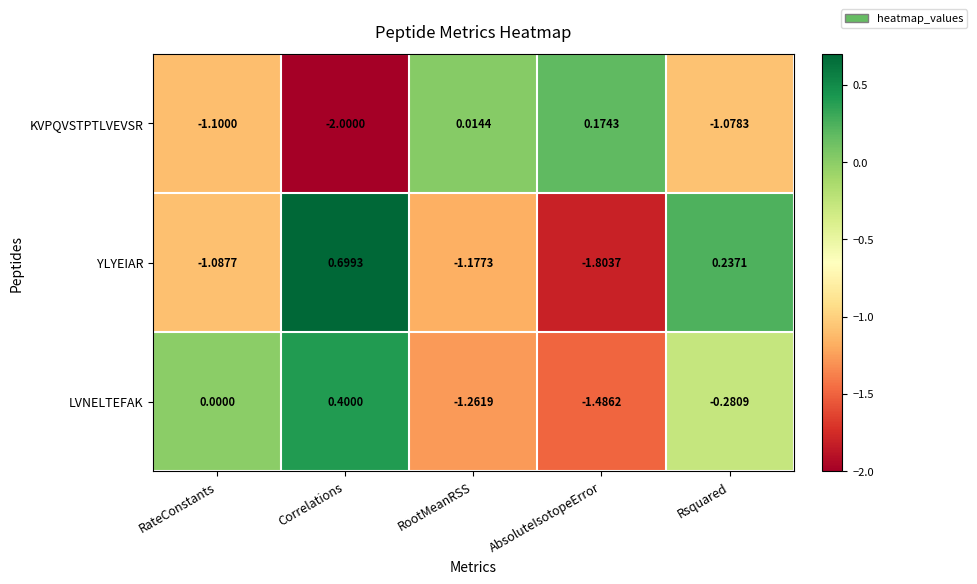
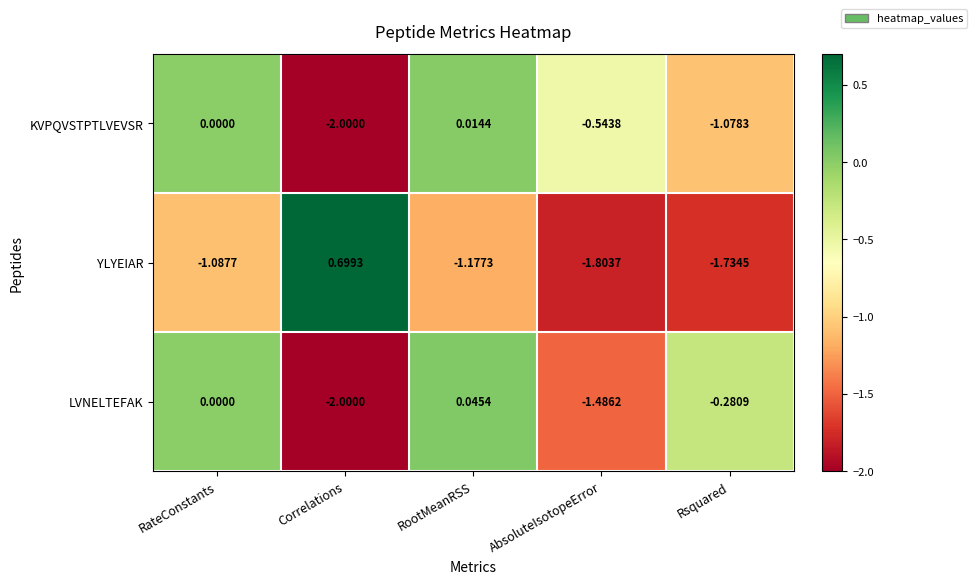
KVPQVSTPTLVEVSR, RateConstants: -1.1000 -> 0.0000
KVPQVSTPTLVEVSR, AbsoluteIsotopeError: 0.1743 -> -0.5438
YLYEIAR, Rsquared: 0.2371 -> -1.7345
LVNELTEFAK, Correlations: 0.4000 -> -2.0000
LVNELTEFAK, RootMeanRSS: -1.2619 -> 0.0454
